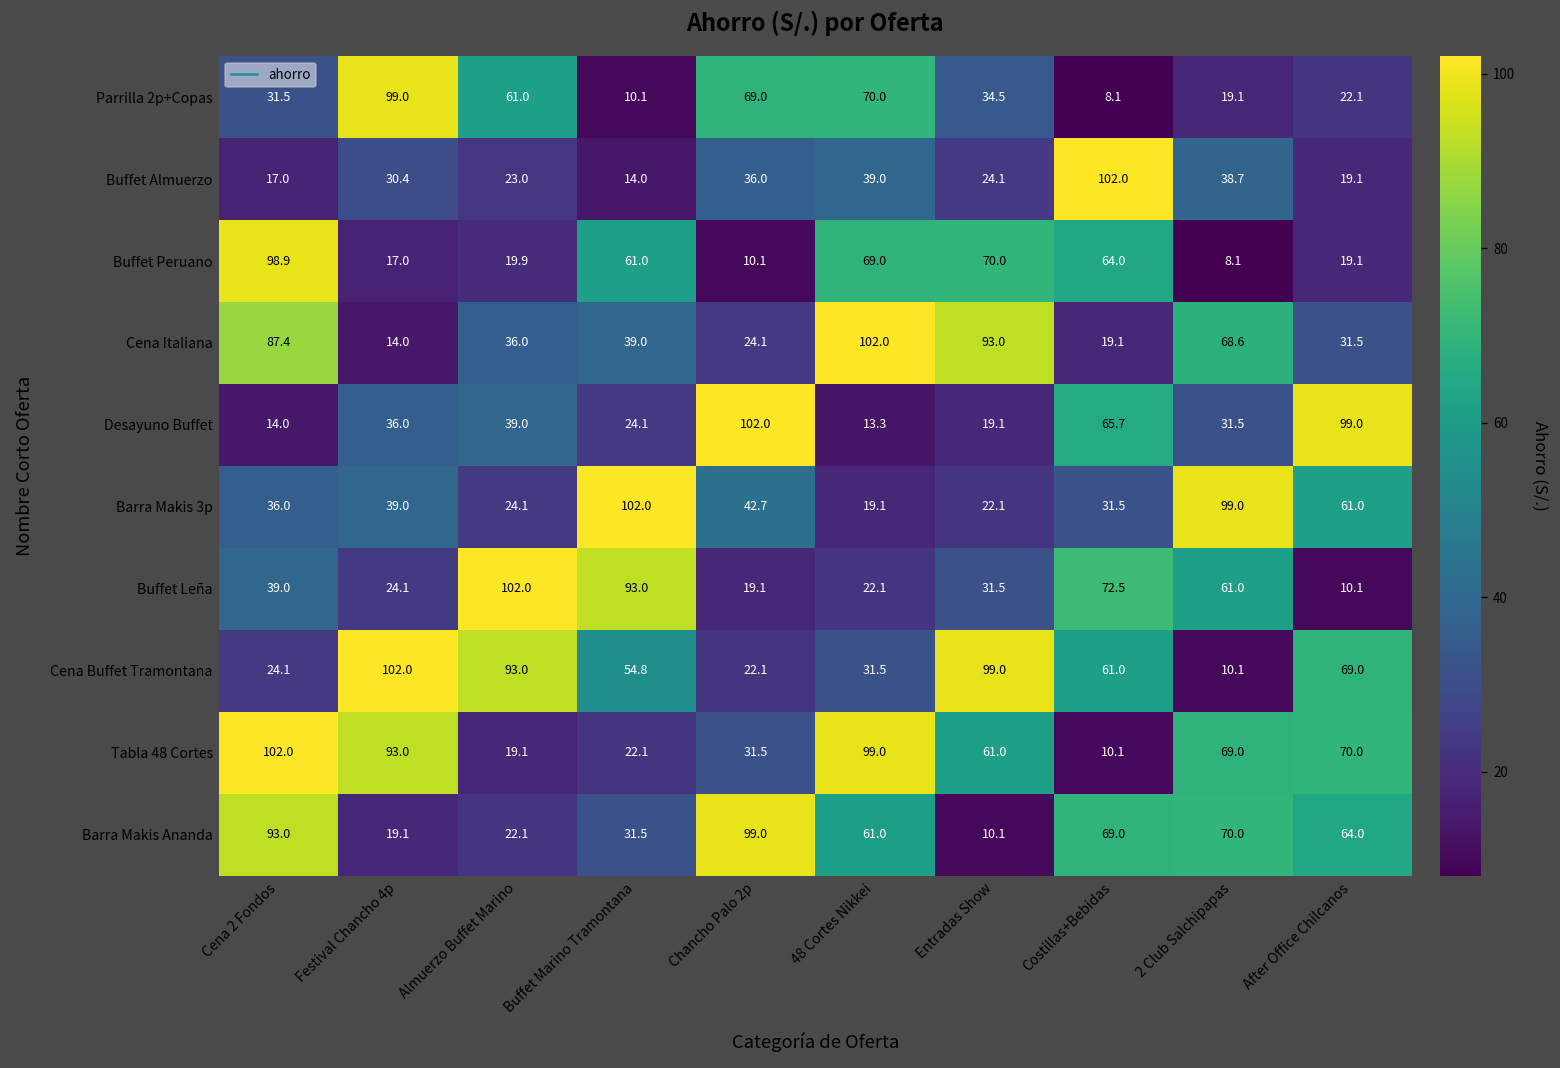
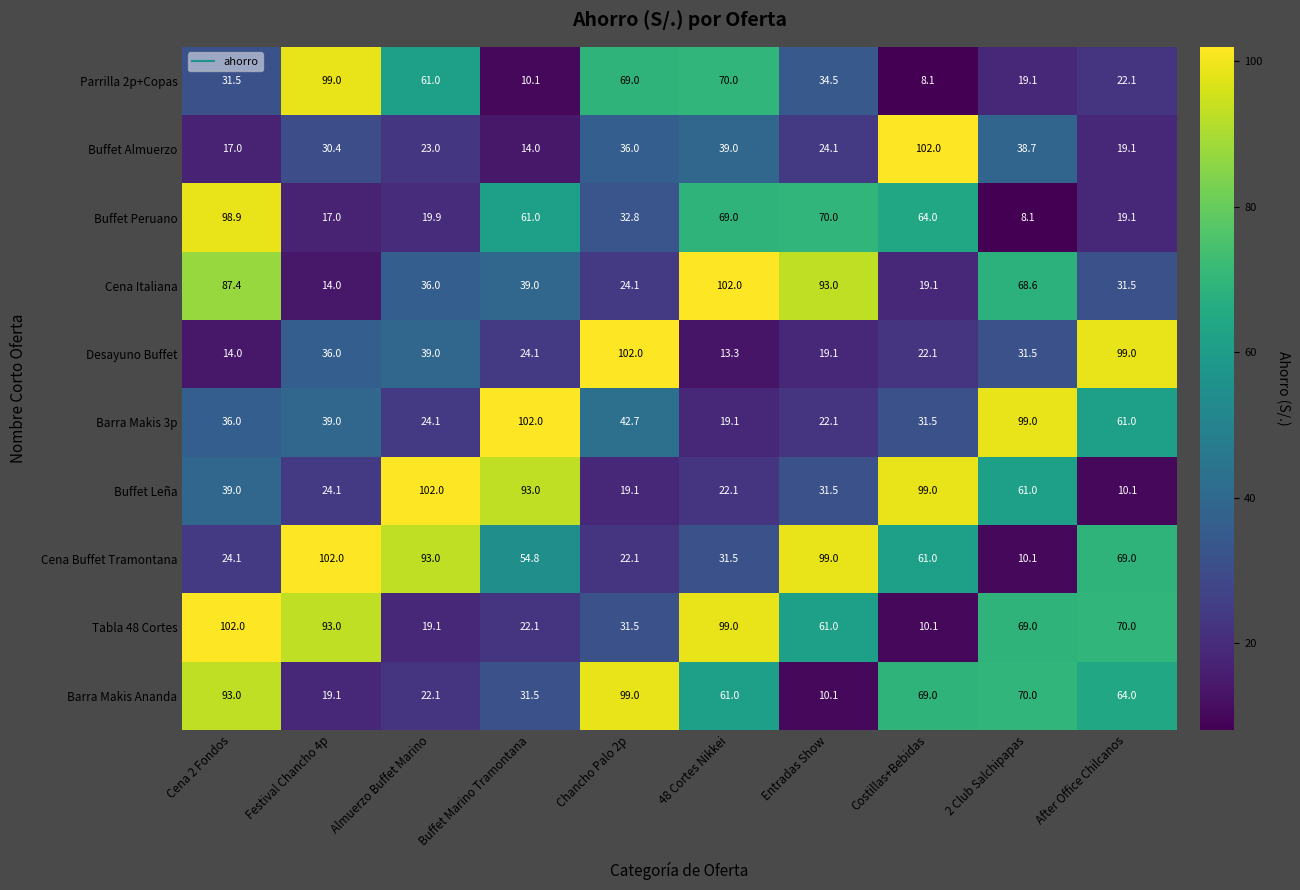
Buffet Peruano, Chancho Palo 2p: 10.1 -> 32.8
Desayuno Buffet, Costillas+Bebidas: 65.7 -> 22.1
Buffet Leña, Costillas+Bebidas: 72.5 -> 99.0
